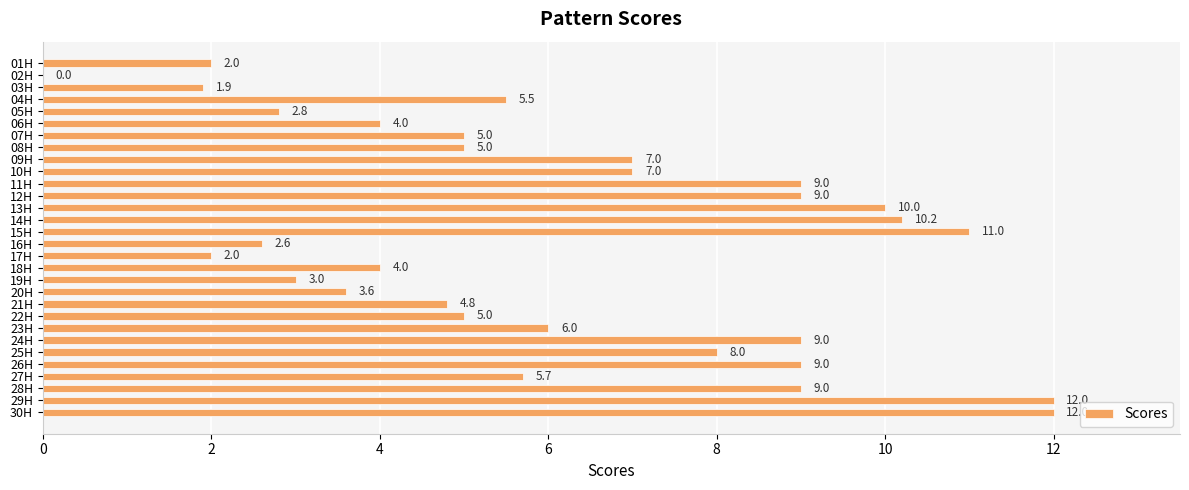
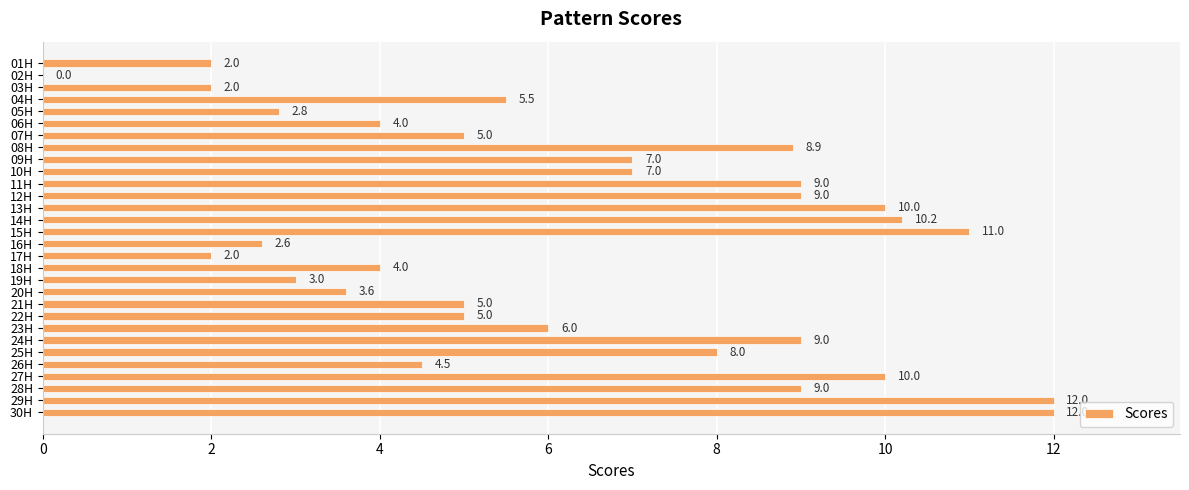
03H: 1.9 -> 2.0
08H: 5.0 -> 8.9
21H: 4.8 -> 5.0
26H: 9.0 -> 4.5
27H: 5.7 -> 10.0
